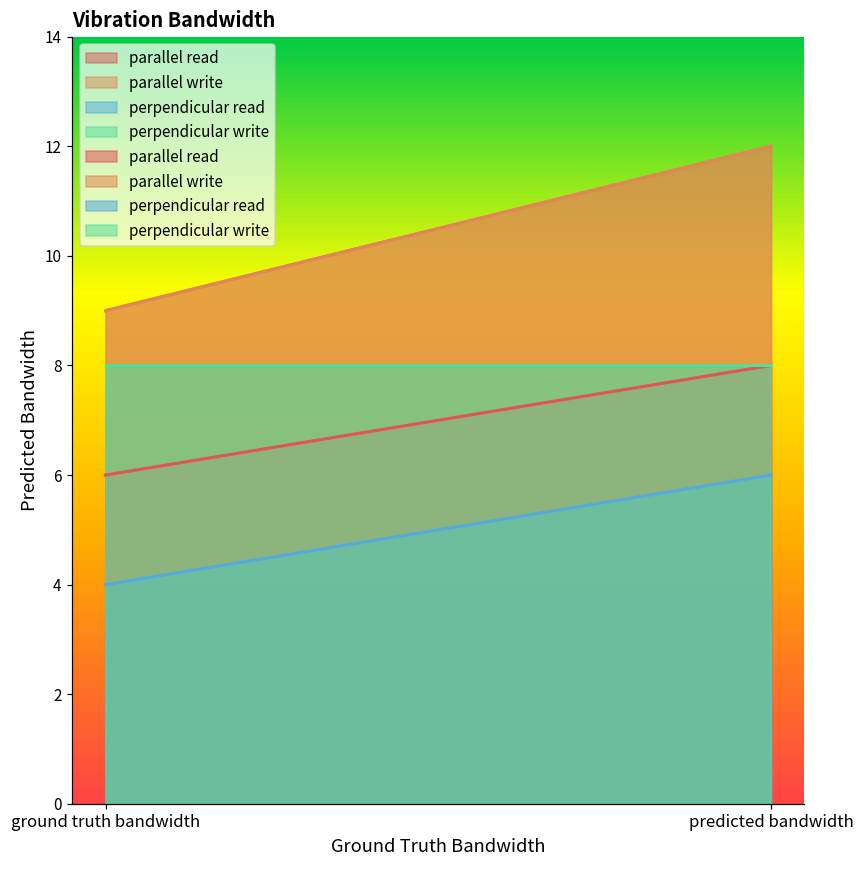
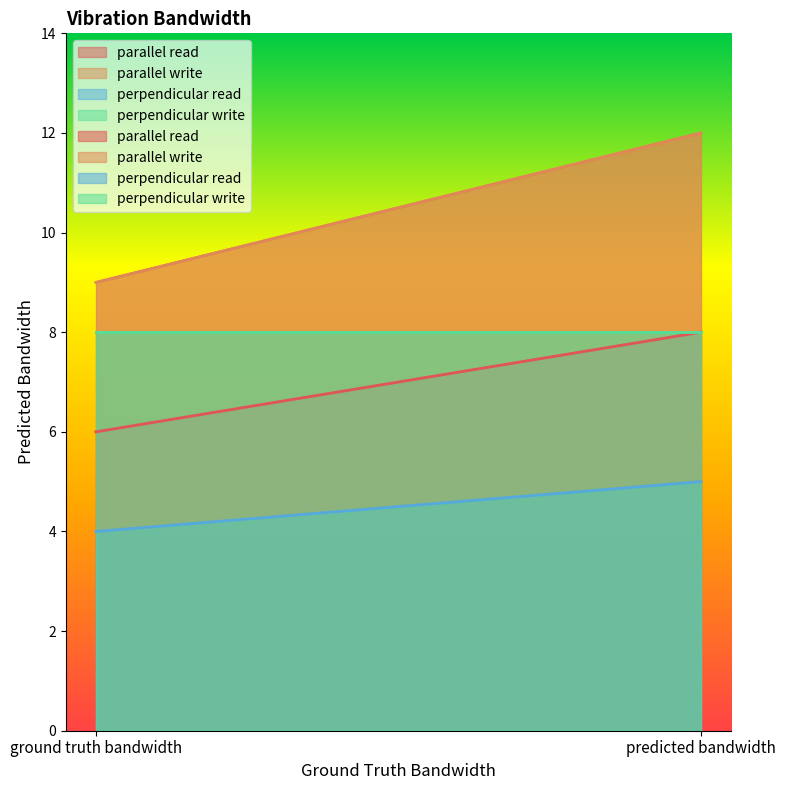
perpendicular read, predicted bandwidth: 6 -> 5
